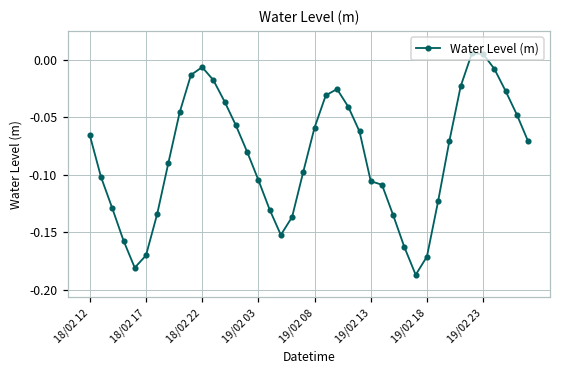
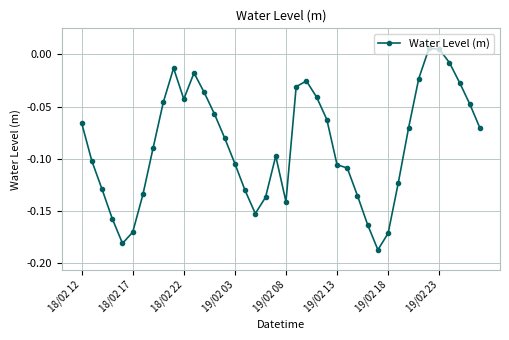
18/02 22: -0.006 -> -0.043
19/02 08: -0.059 -> -0.141
